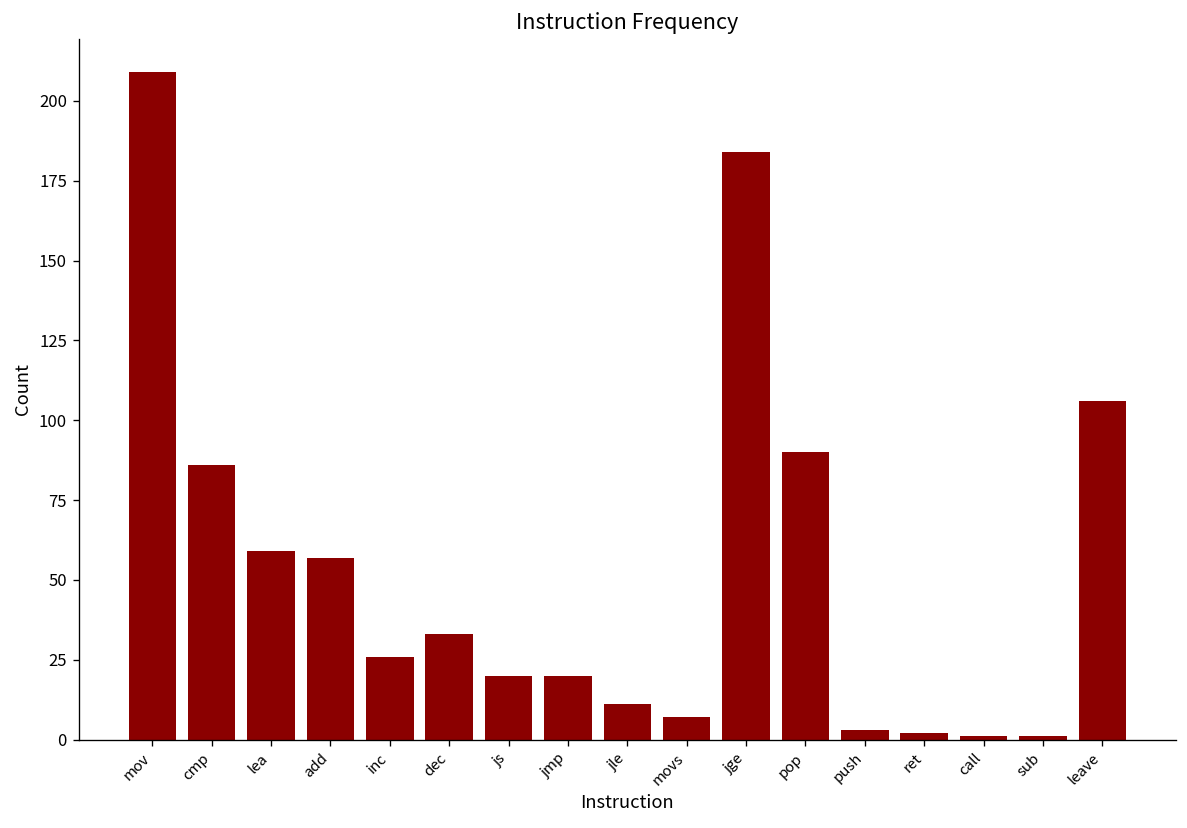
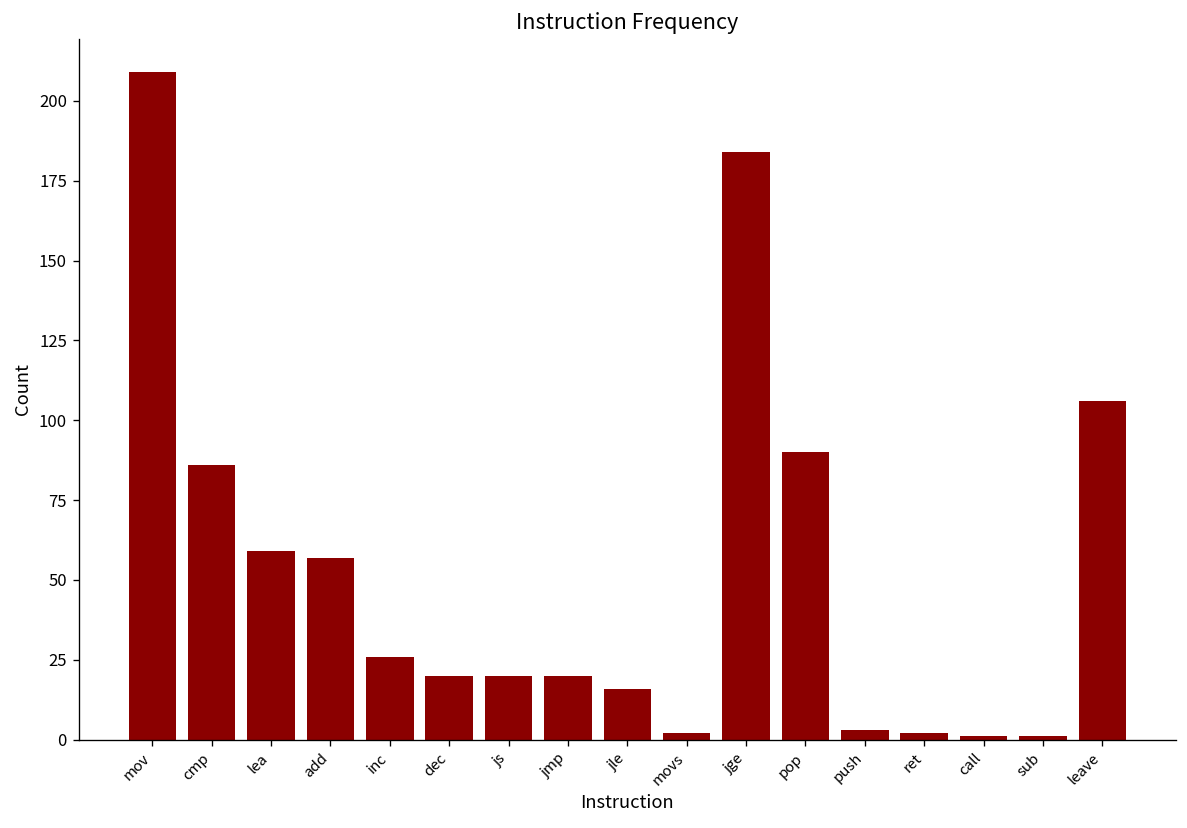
dec: 33 -> 20
jle: 11 -> 16
movs: 7 -> 2
